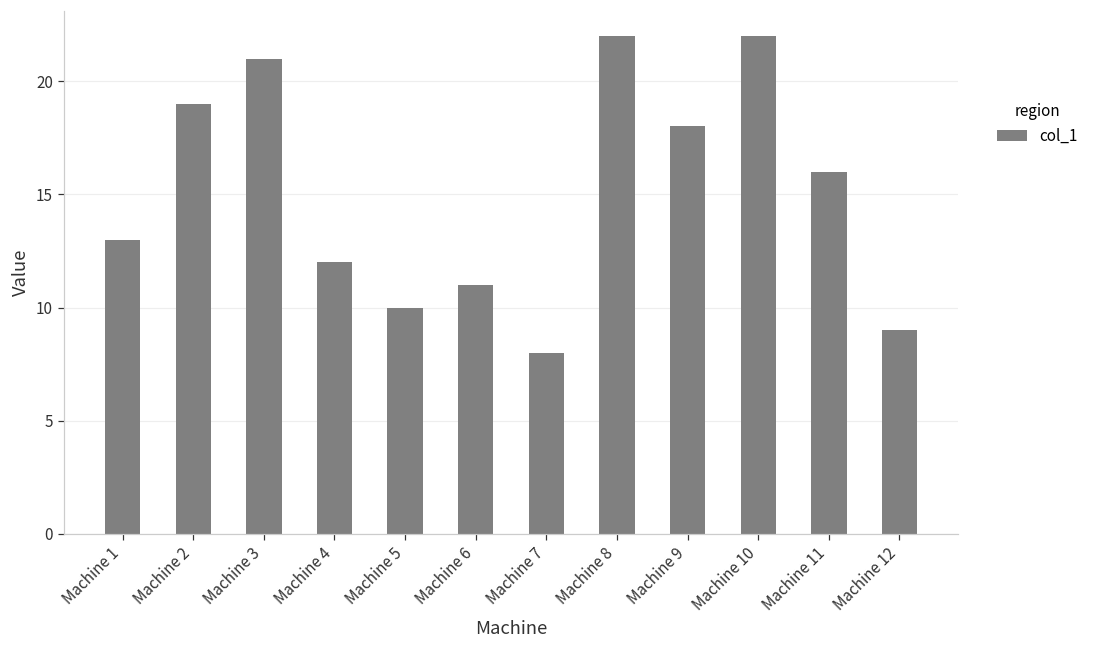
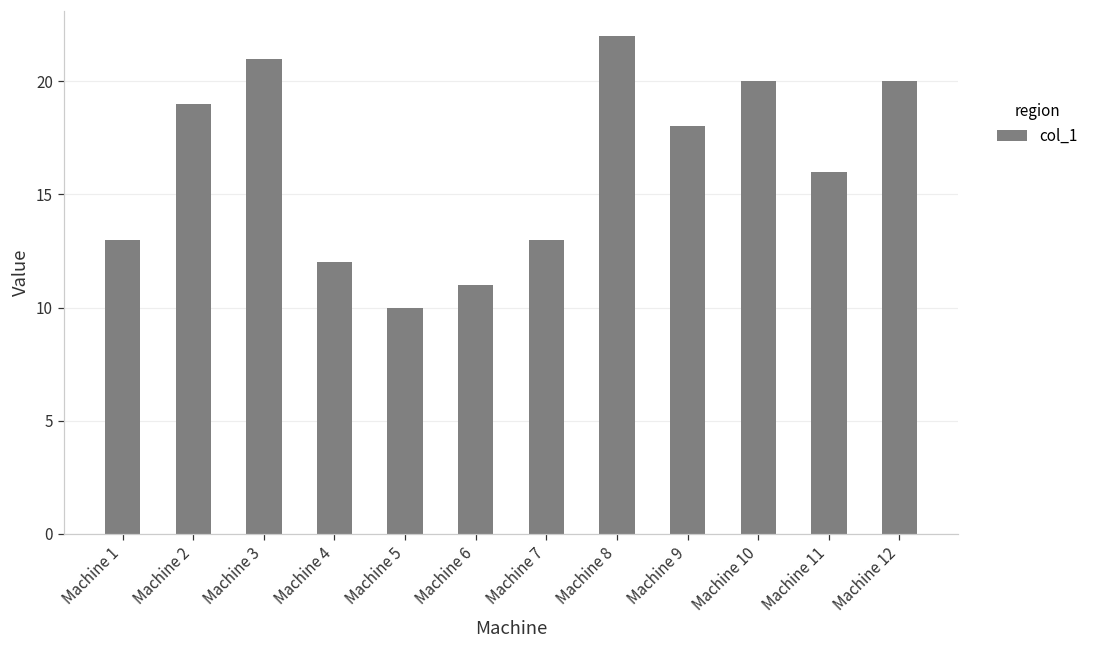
Machine 7: 8 -> 13
Machine 10: 22 -> 20
Machine 12: 9 -> 20
